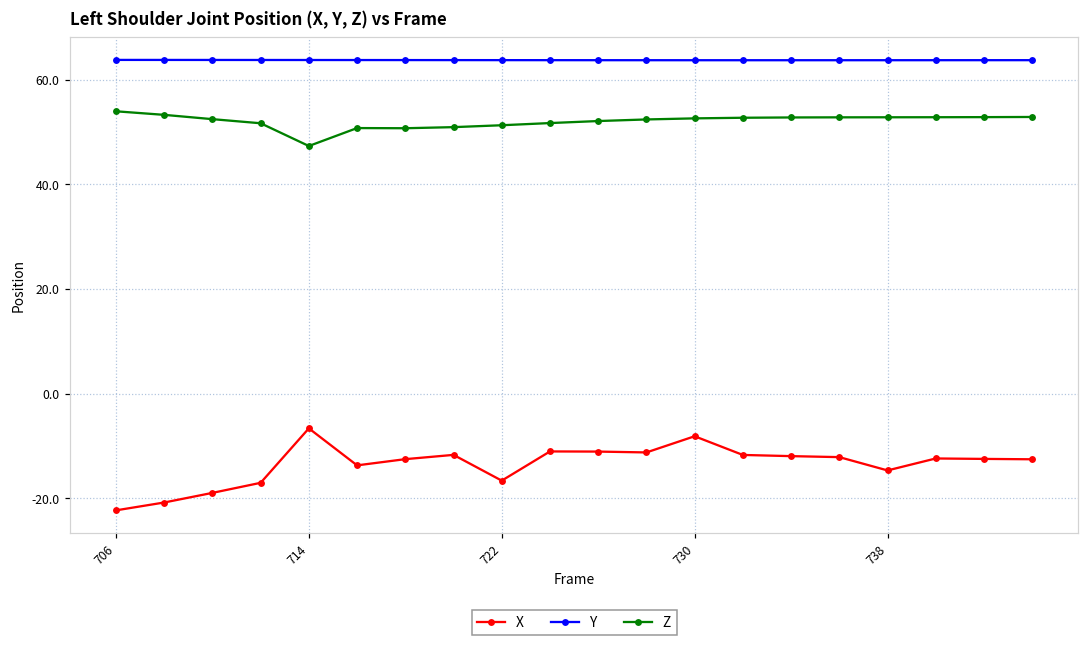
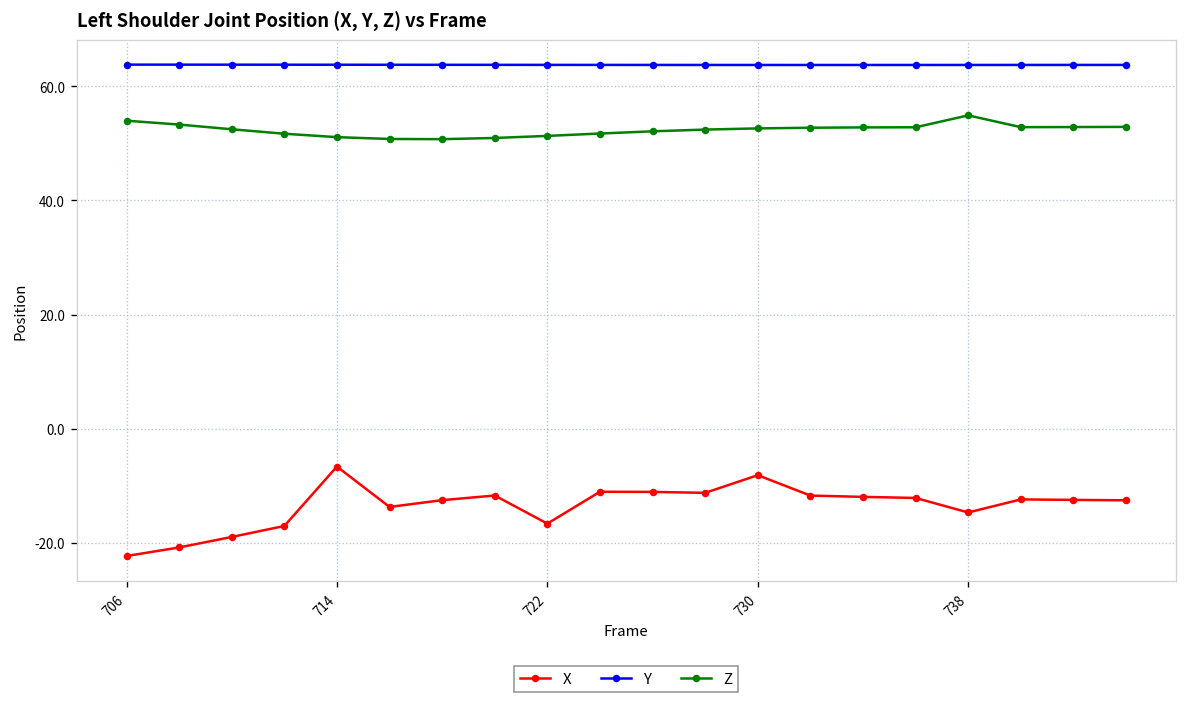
Z, 714: 47 -> 51
Z, 738: 53 -> 55
